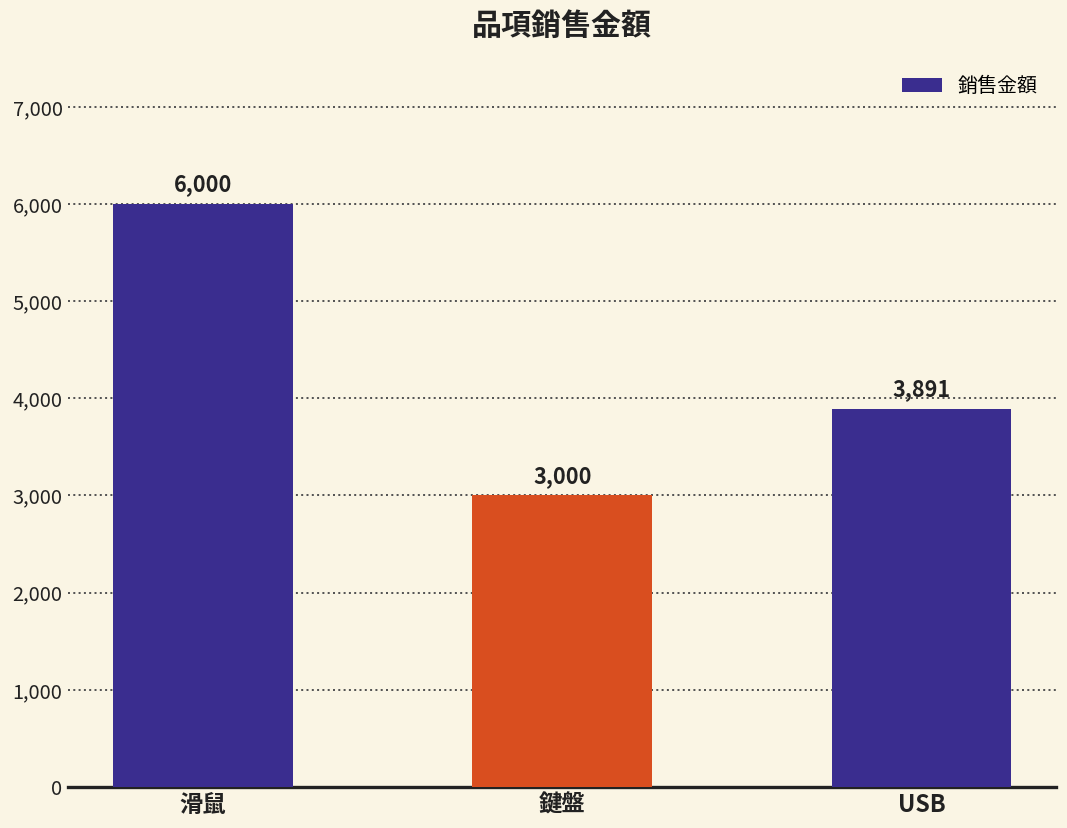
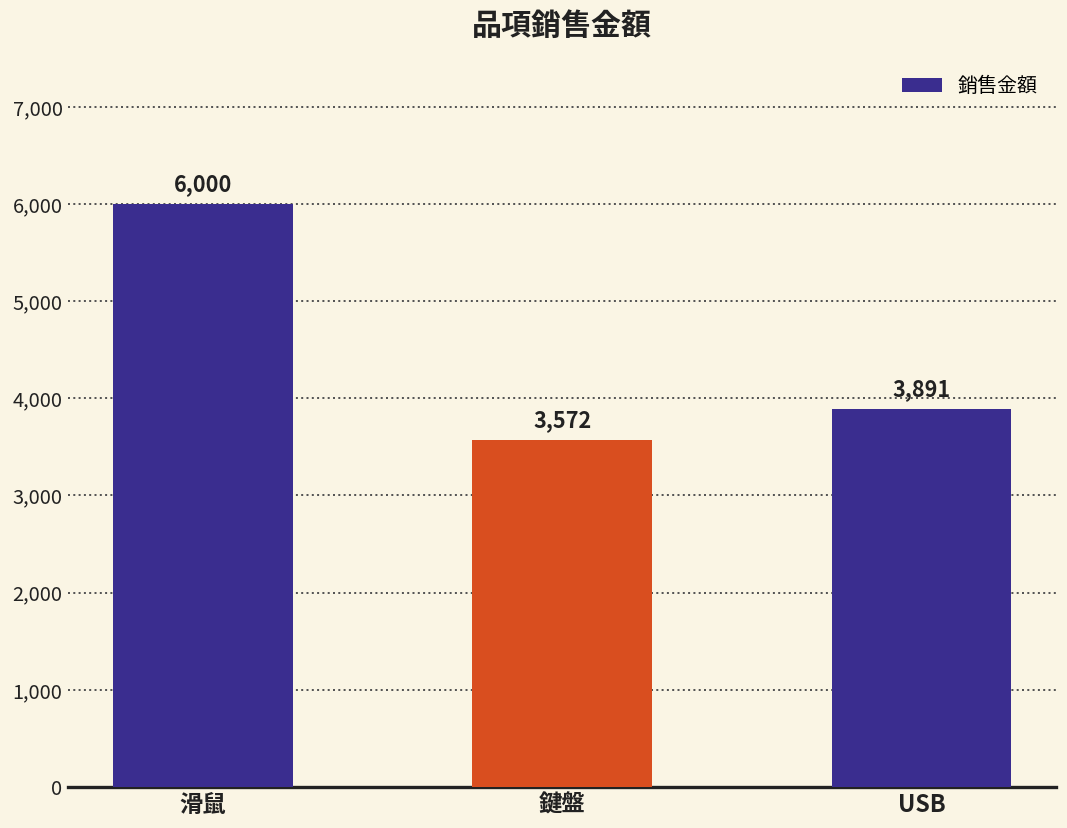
鍵盤: 3,000 -> 3,572
